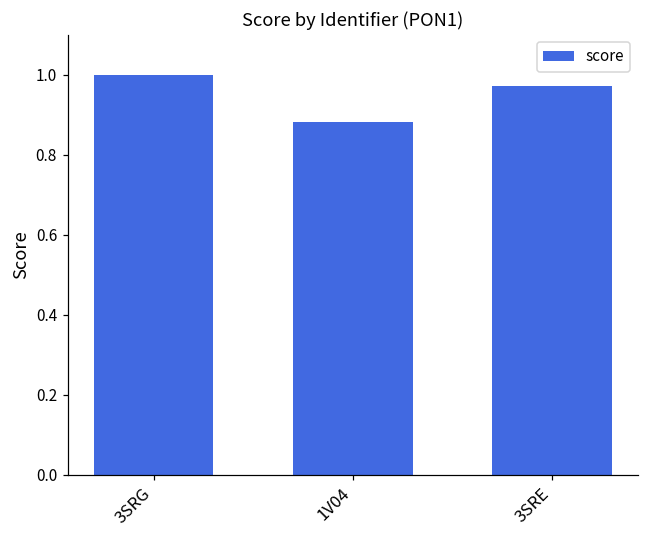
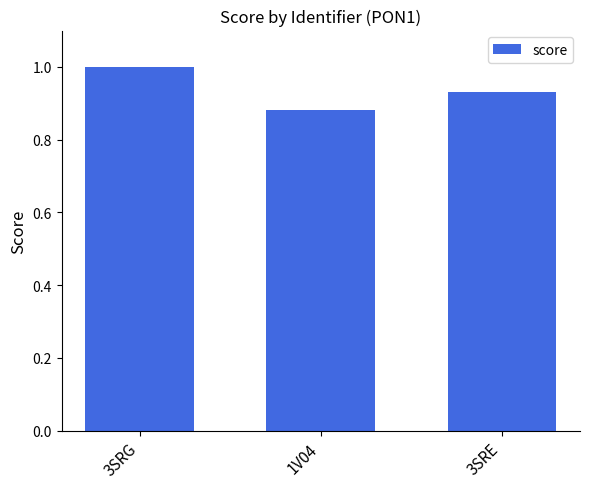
3SRE: 0.97 -> 0.93
